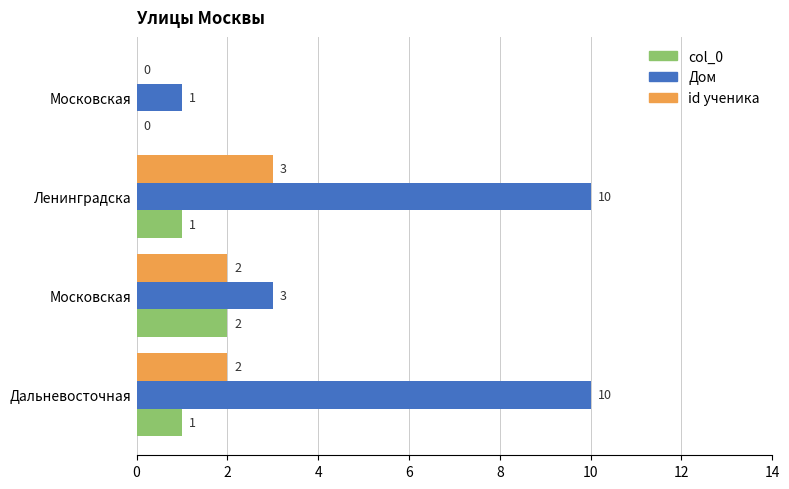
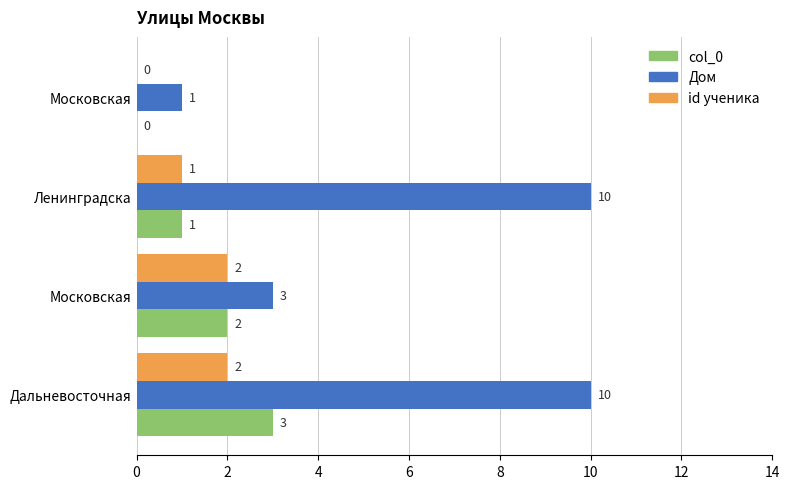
id ученика, Ленинградска: 3 -> 1
col_0, Дальневосточная: 1 -> 3
